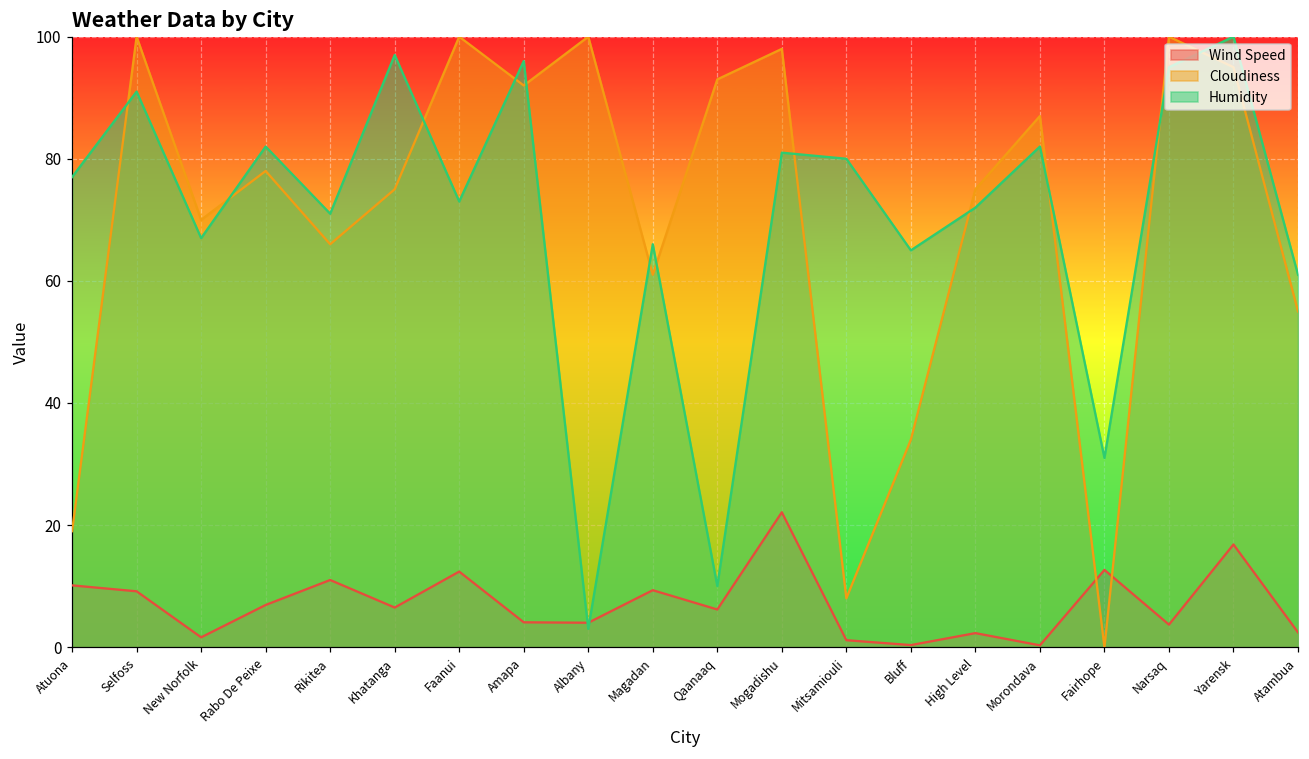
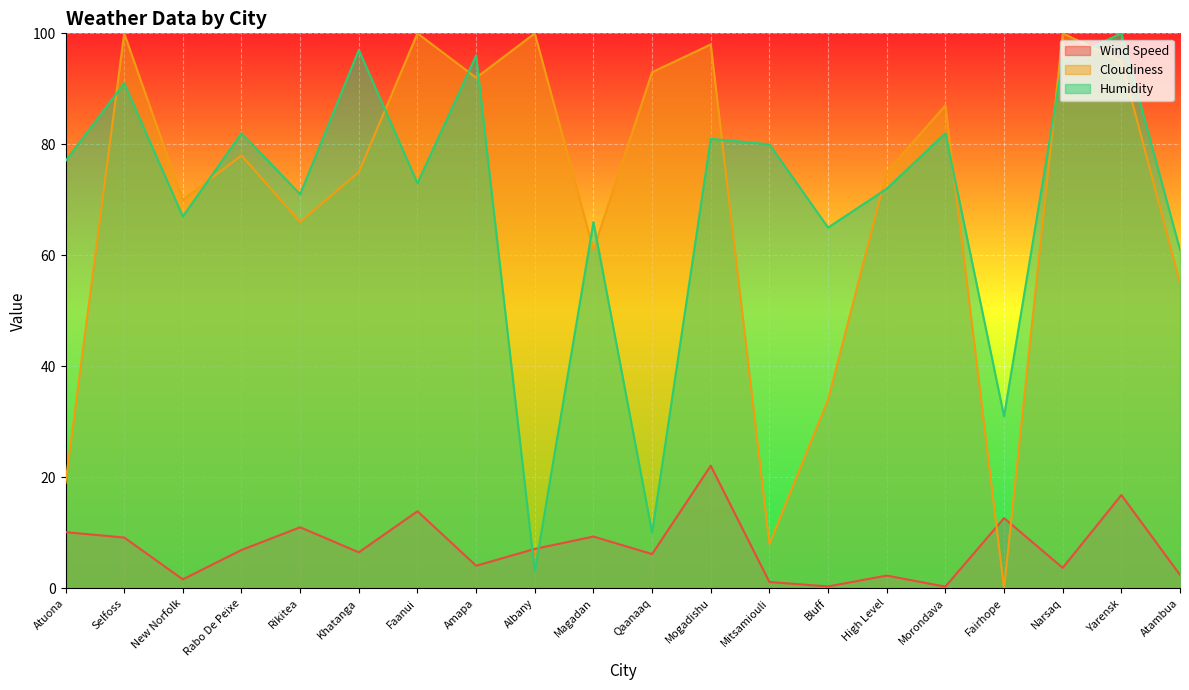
Wind Speed, Faanui: 12 -> 14
Wind Speed, Albany: 4 -> 7
